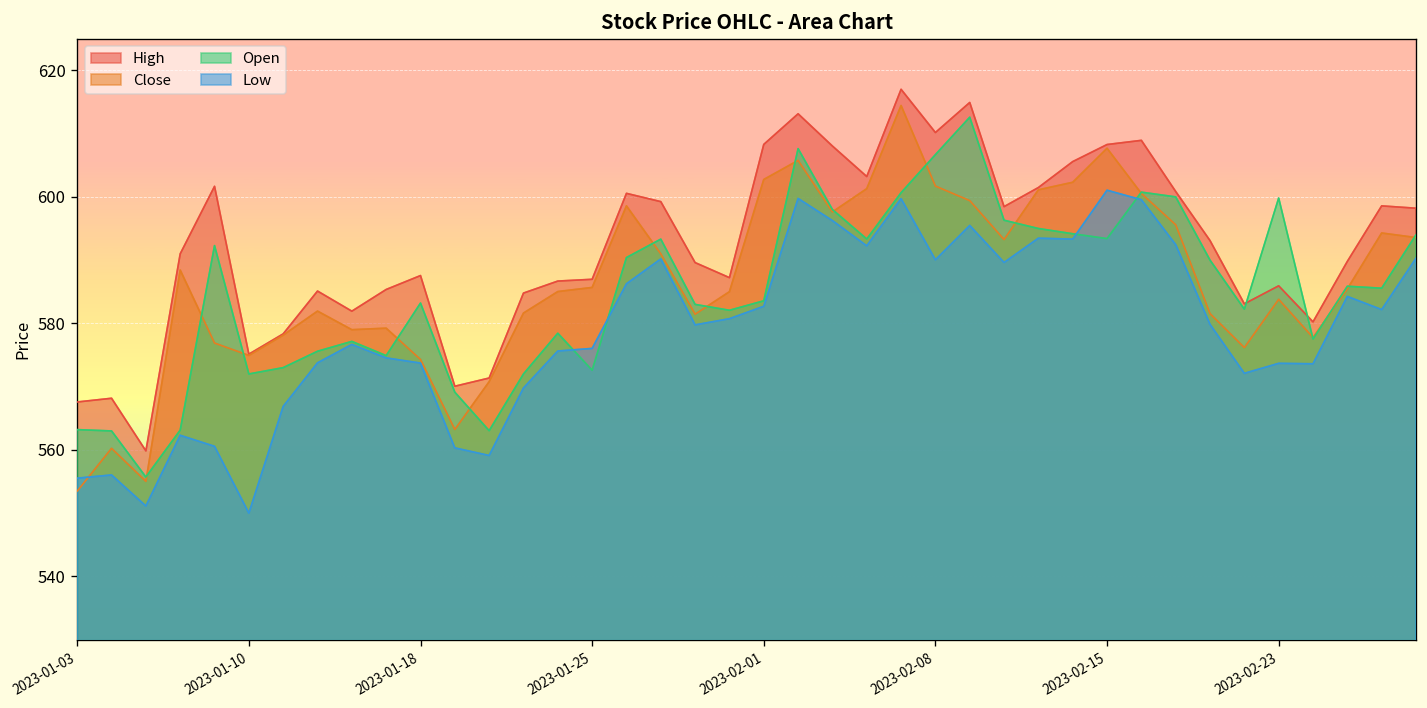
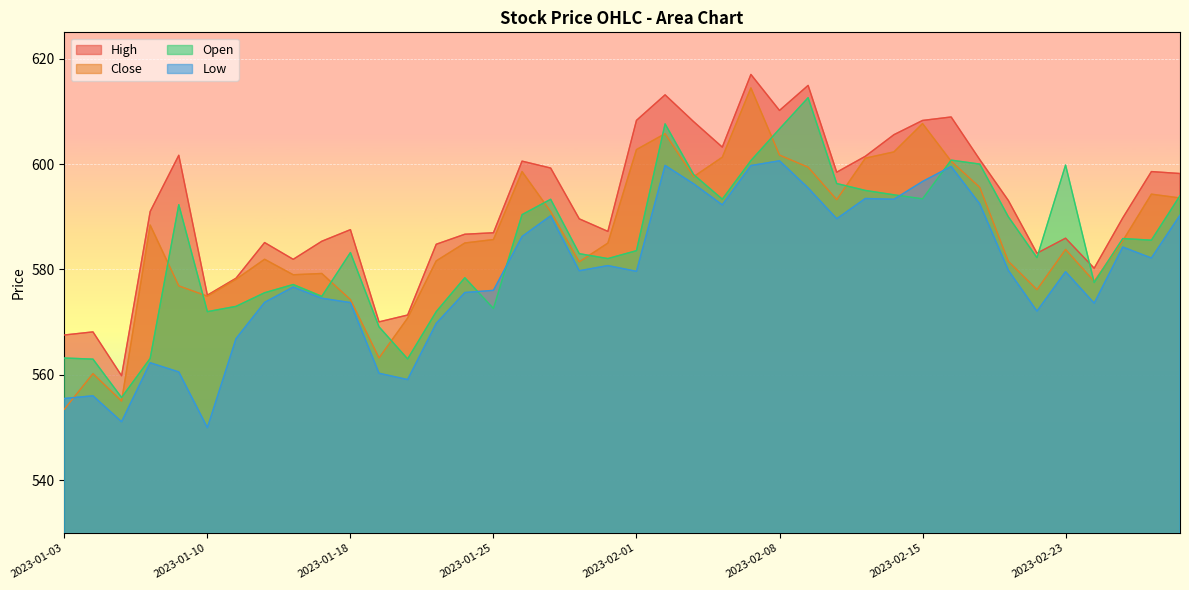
Low, 2023-02-01: 583 -> 580
Low, 2023-02-08: 590 -> 601
Low, 2023-02-15: 601 -> 597
Low, 2023-02-23: 574 -> 580
